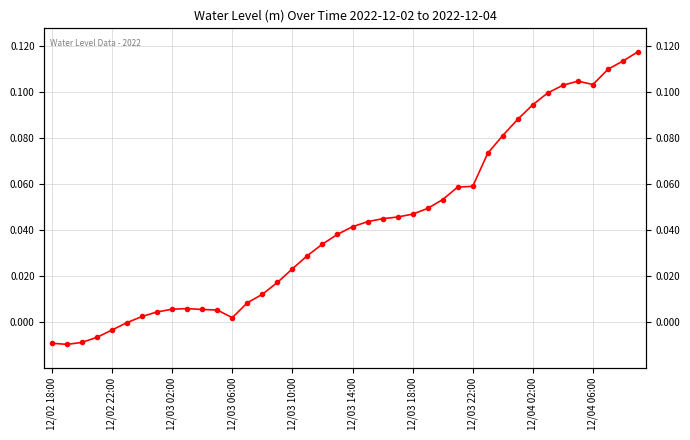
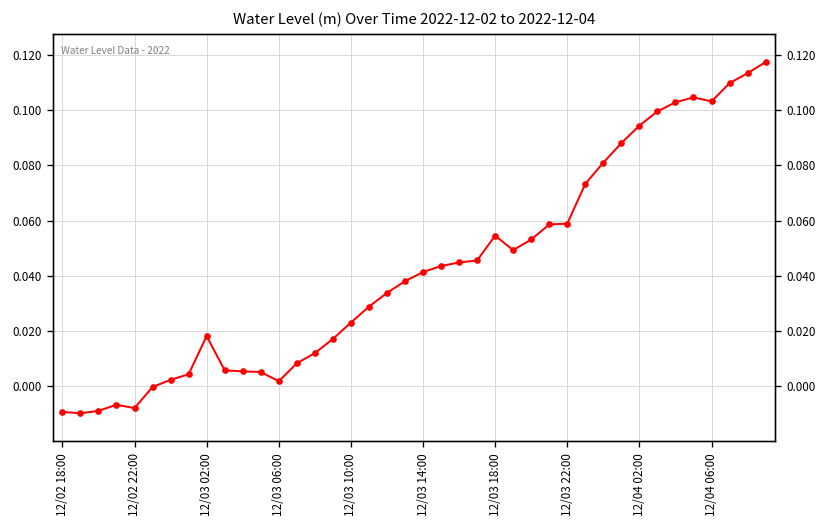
12/02 22:00: -0.003 -> -0.008
12/03 02:00: 0.006 -> 0.018
12/03 18:00: 0.047 -> 0.055
